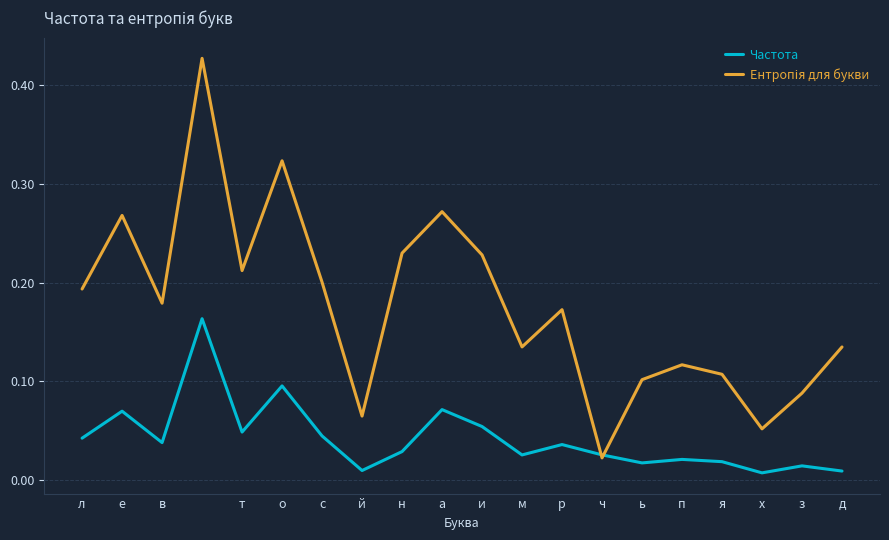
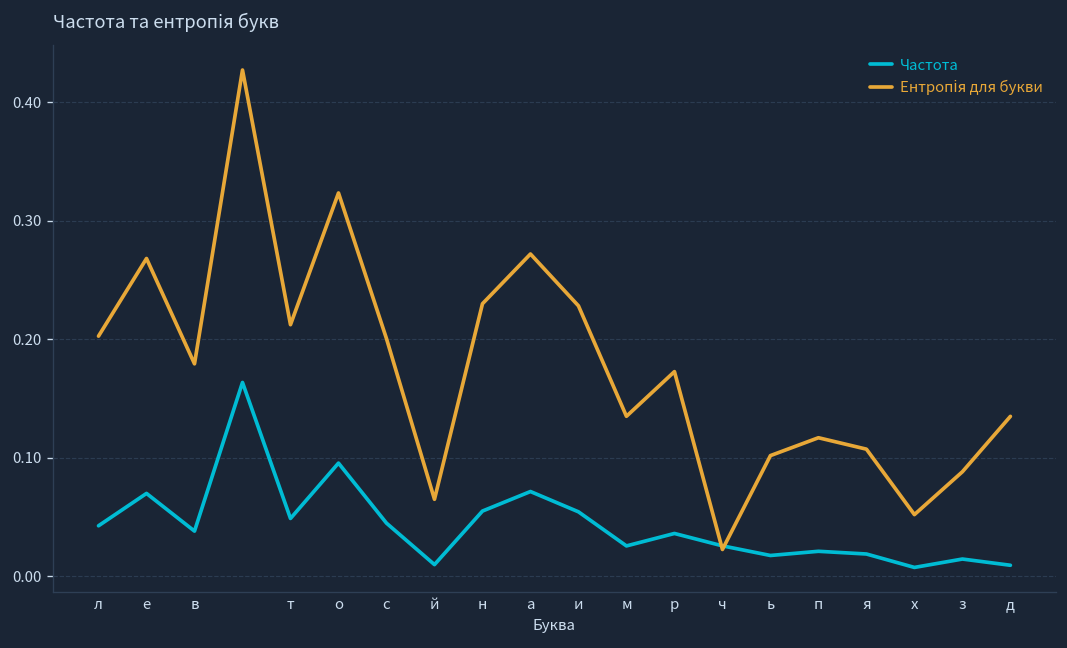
Ентропія для букви, л: 0.19 -> 0.20
Частота, н: 0.03 -> 0.05
